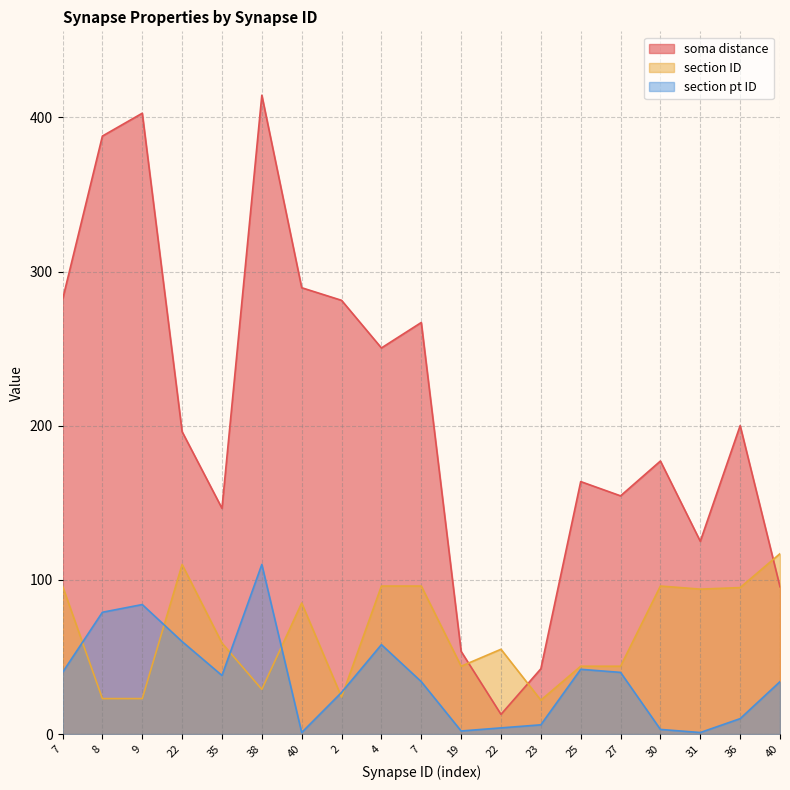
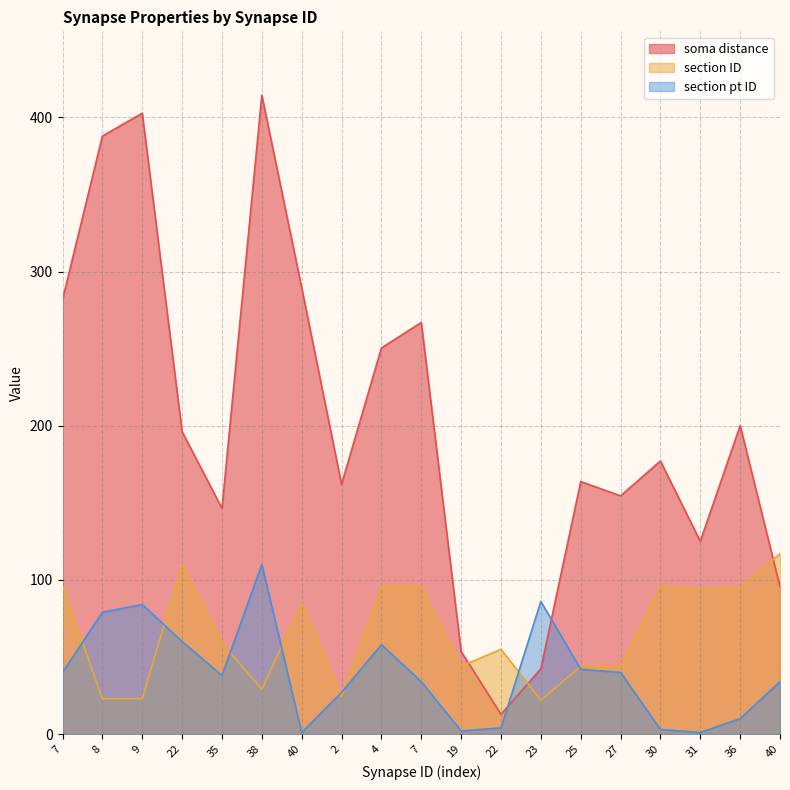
soma distance, 2: 281 -> 162
section pt ID, 23: 6 -> 86
